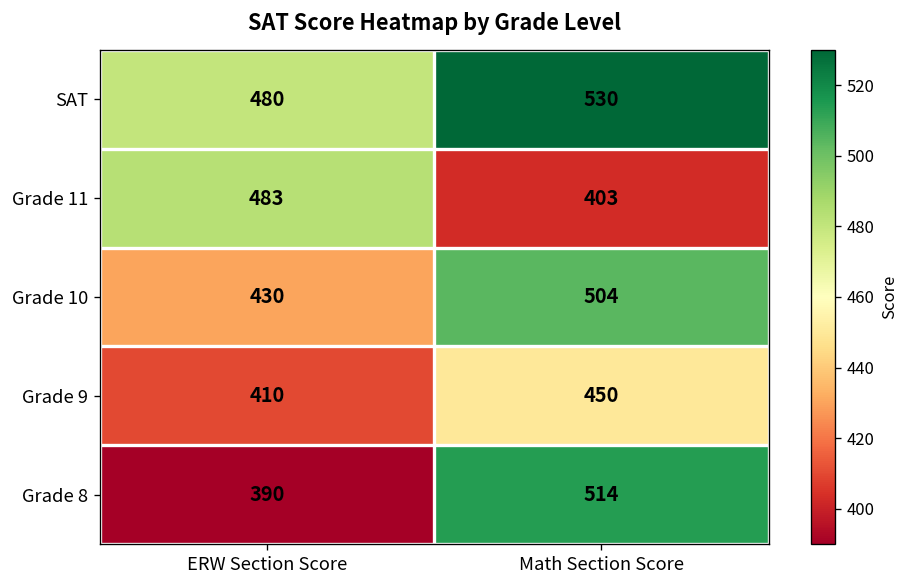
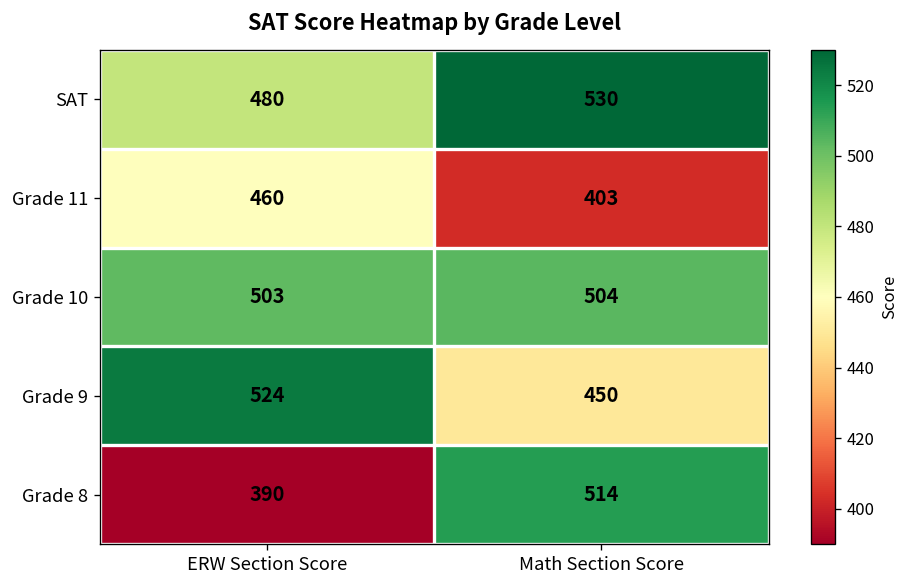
Grade 11, ERW Section Score: 483 -> 460
Grade 10, ERW Section Score: 430 -> 503
Grade 9, ERW Section Score: 410 -> 524
